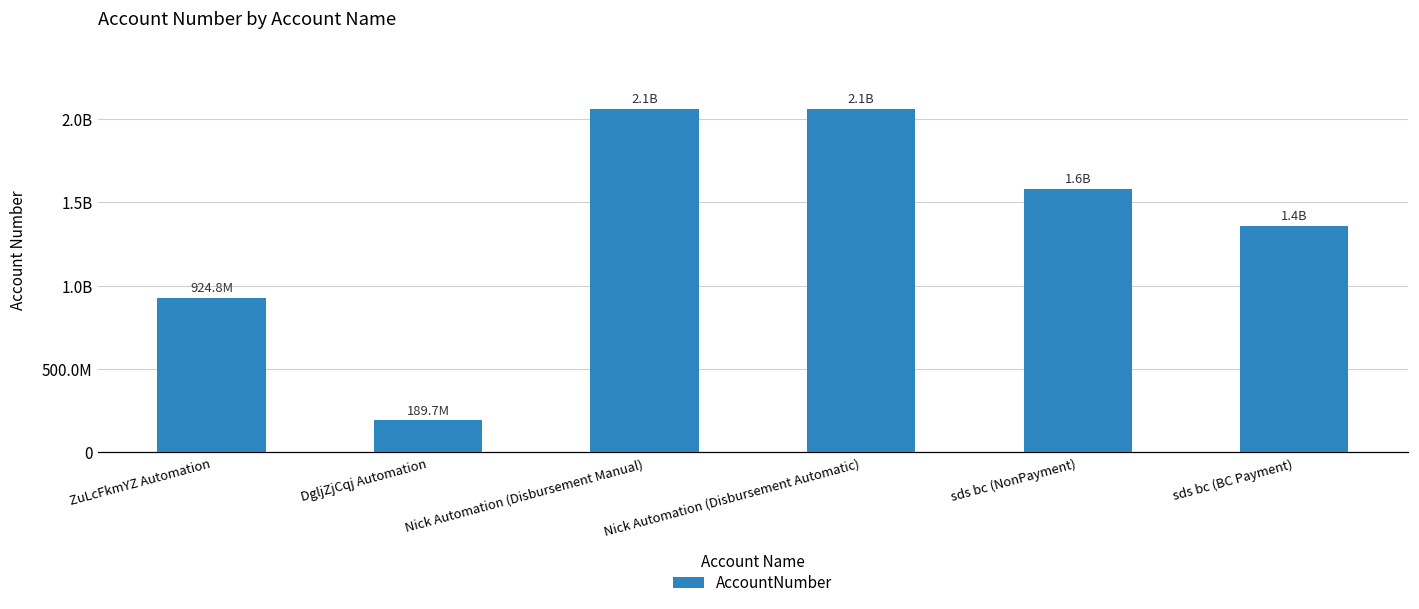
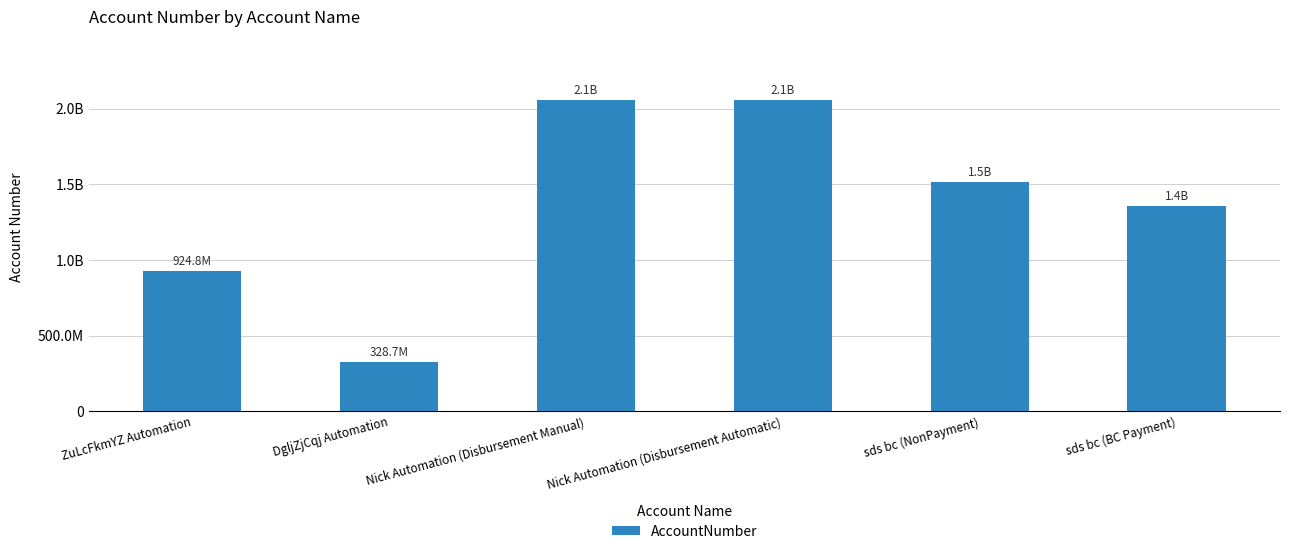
DgljZjCqj Automation: 189.7M -> 328.7M
sds bc (NonPayment): 1.6B -> 1.5B
